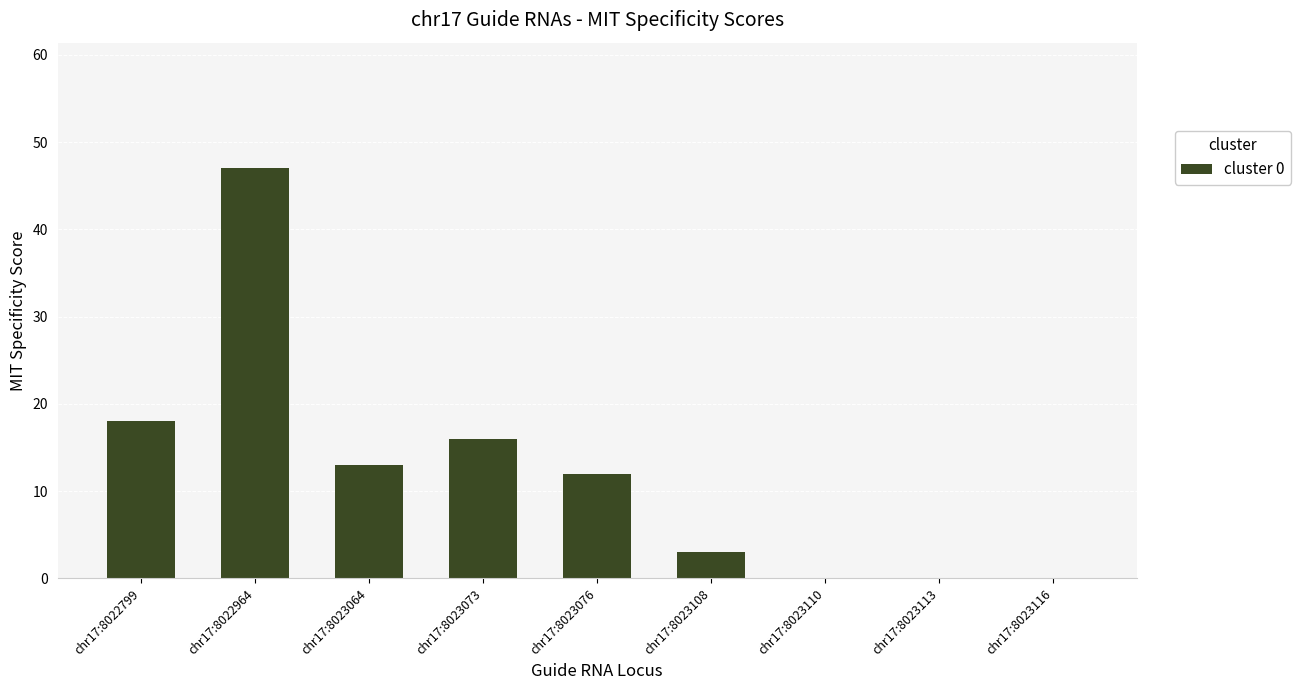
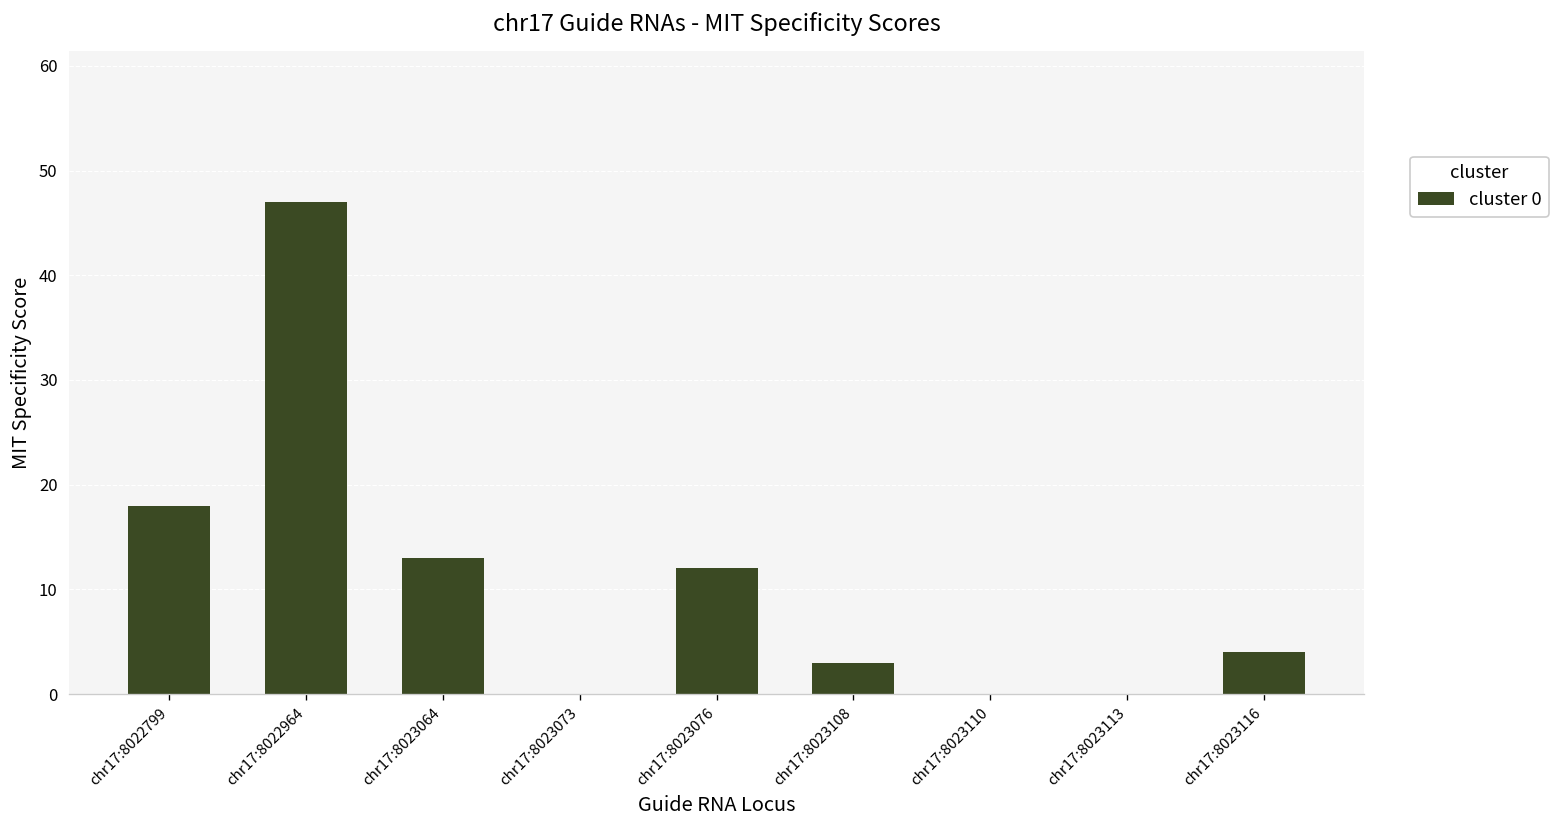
chr17:8023073: 16 -> 0
chr17:8023116: 0 -> 4
